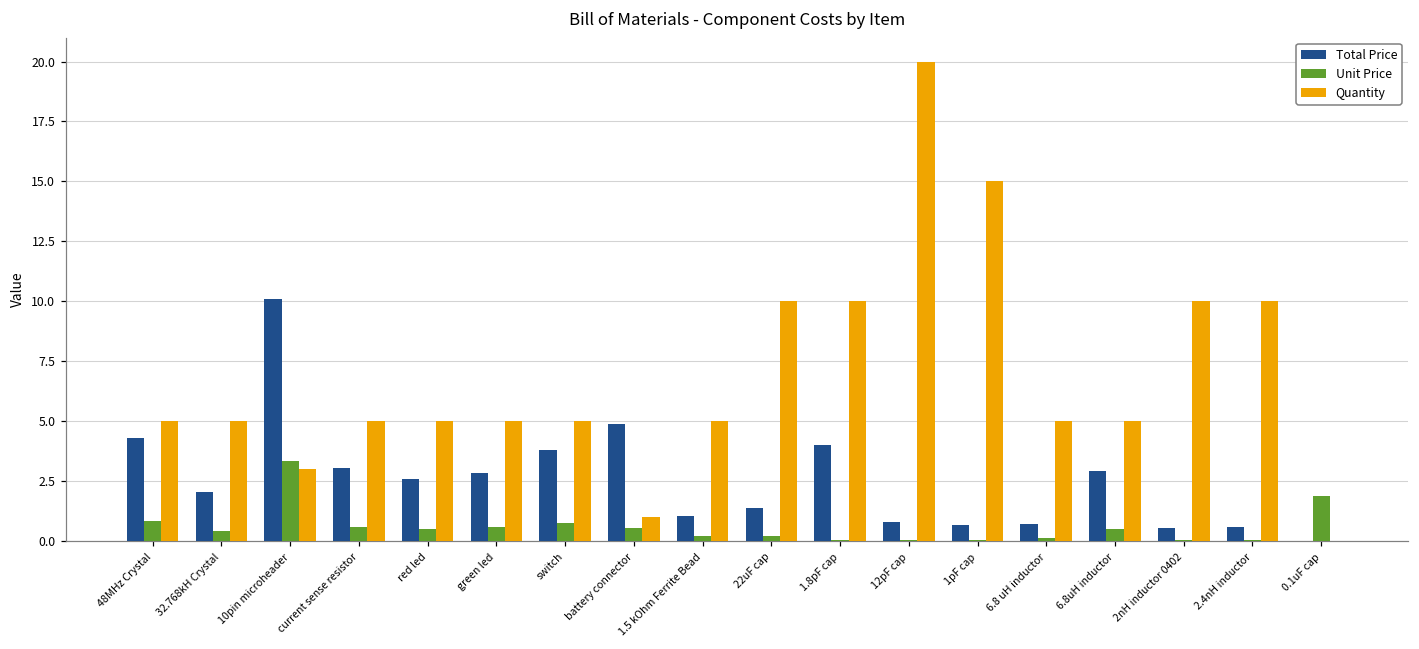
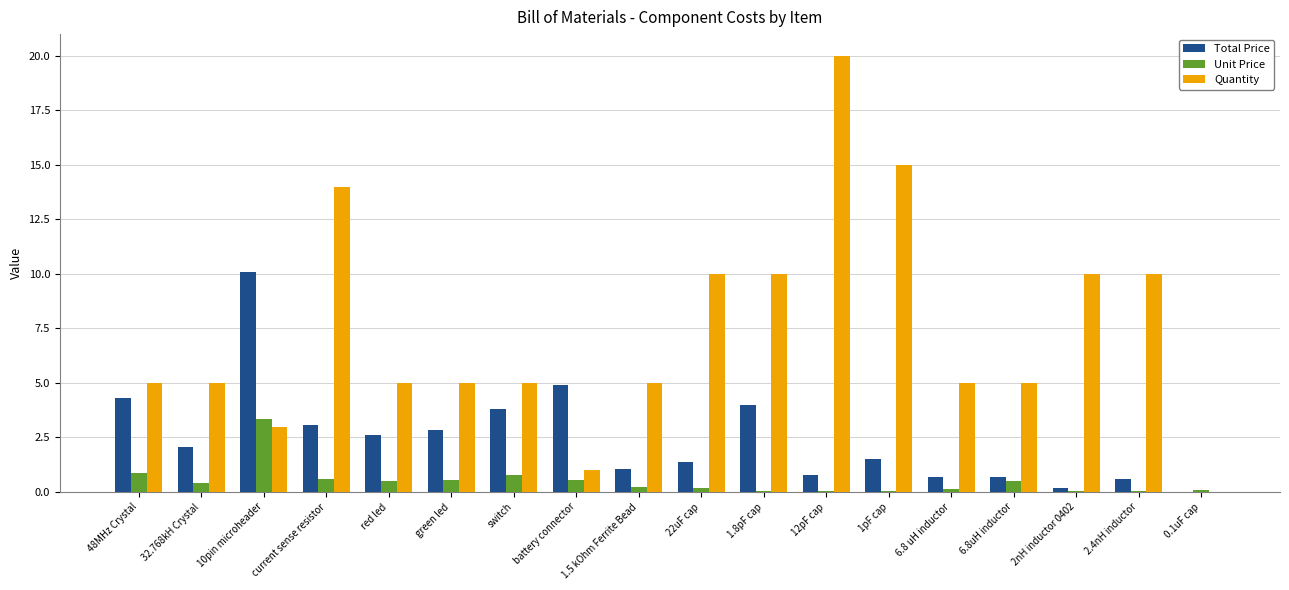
Quantity, current sense resistor: 5 -> 14
Total Price, 1pF cap: 0.7 -> 1.5
Total Price, 6.8uH inductor: 2.9 -> 0.7
Total Price, 2nH inductor 0402: 0.6 -> 0.2
Unit Price, 0.1uF cap: 1.9 -> 0.1
